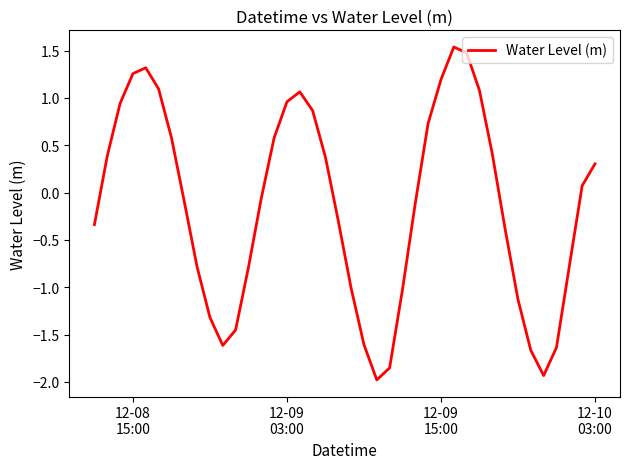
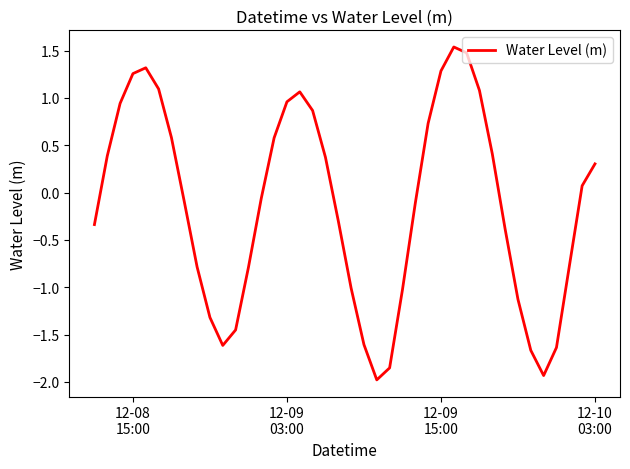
12-09 15:00: 1.2 -> 1.3
